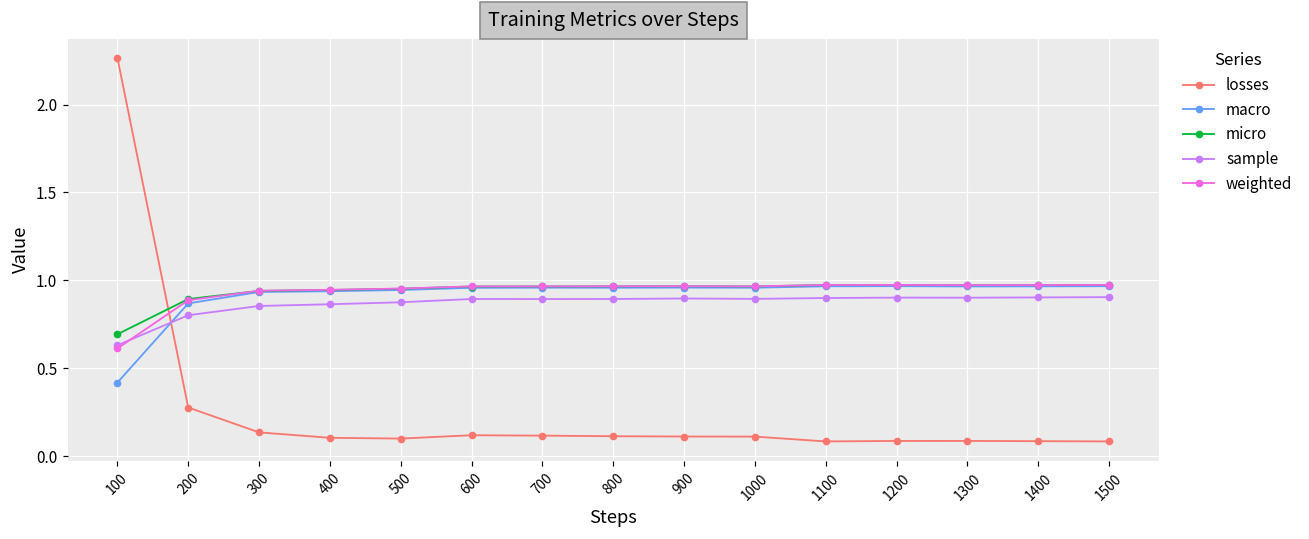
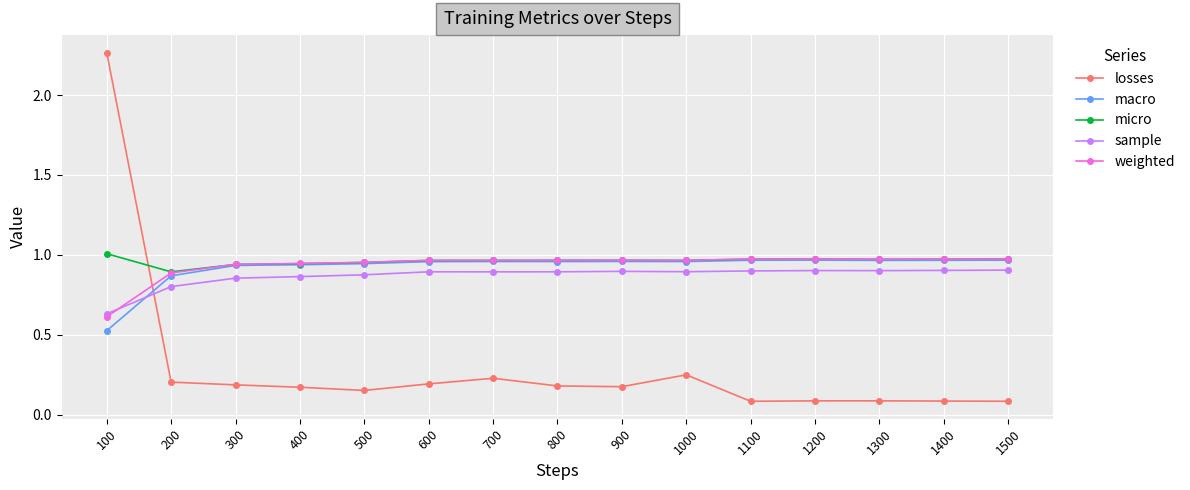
macro, 100: 0.42 -> 0.53
micro, 100: 0.69 -> 1.01
losses, 200: 0.28 -> 0.20
losses, 300: 0.14 -> 0.19
losses, 400: 0.10 -> 0.17
losses, 500: 0.10 -> 0.15
losses, 600: 0.12 -> 0.19
losses, 700: 0.12 -> 0.23
losses, 800: 0.11 -> 0.18
losses, 900: 0.11 -> 0.17
losses, 1000: 0.11 -> 0.25
